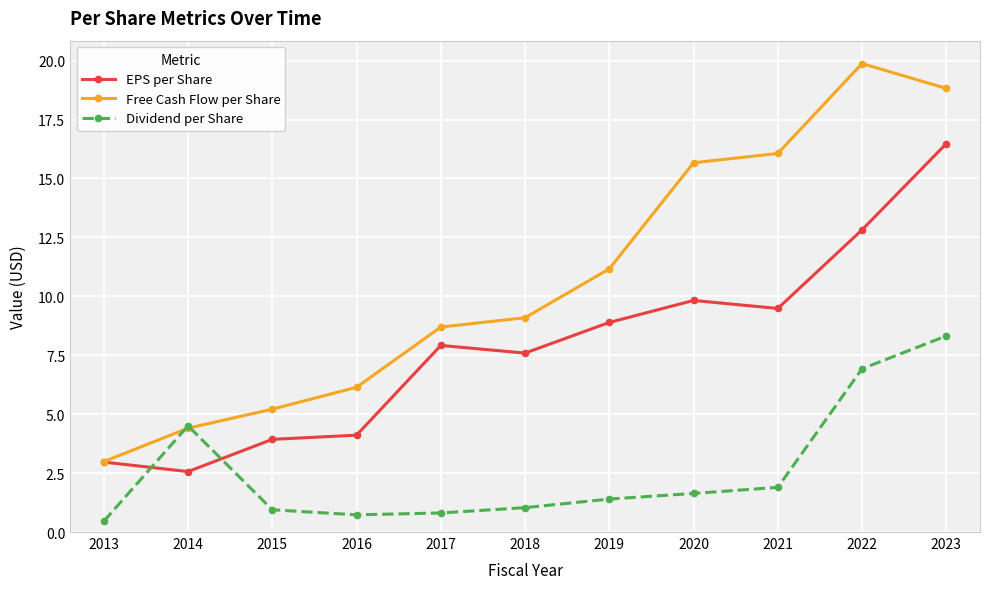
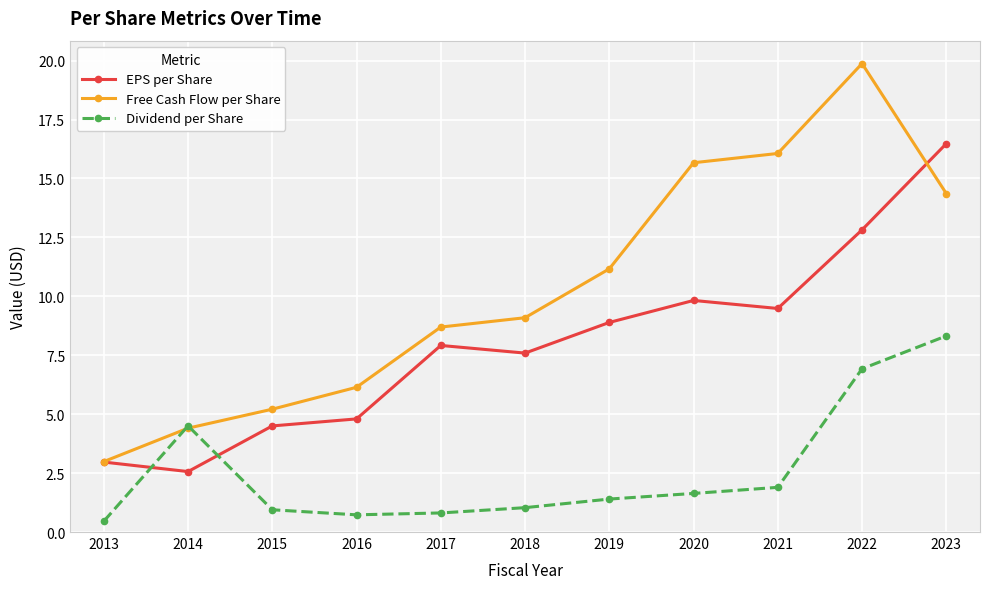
EPS per Share, 2015: 3.9 -> 4.5
EPS per Share, 2016: 4.1 -> 4.8
Free Cash Flow per Share, 2023: 18.8 -> 14.4
